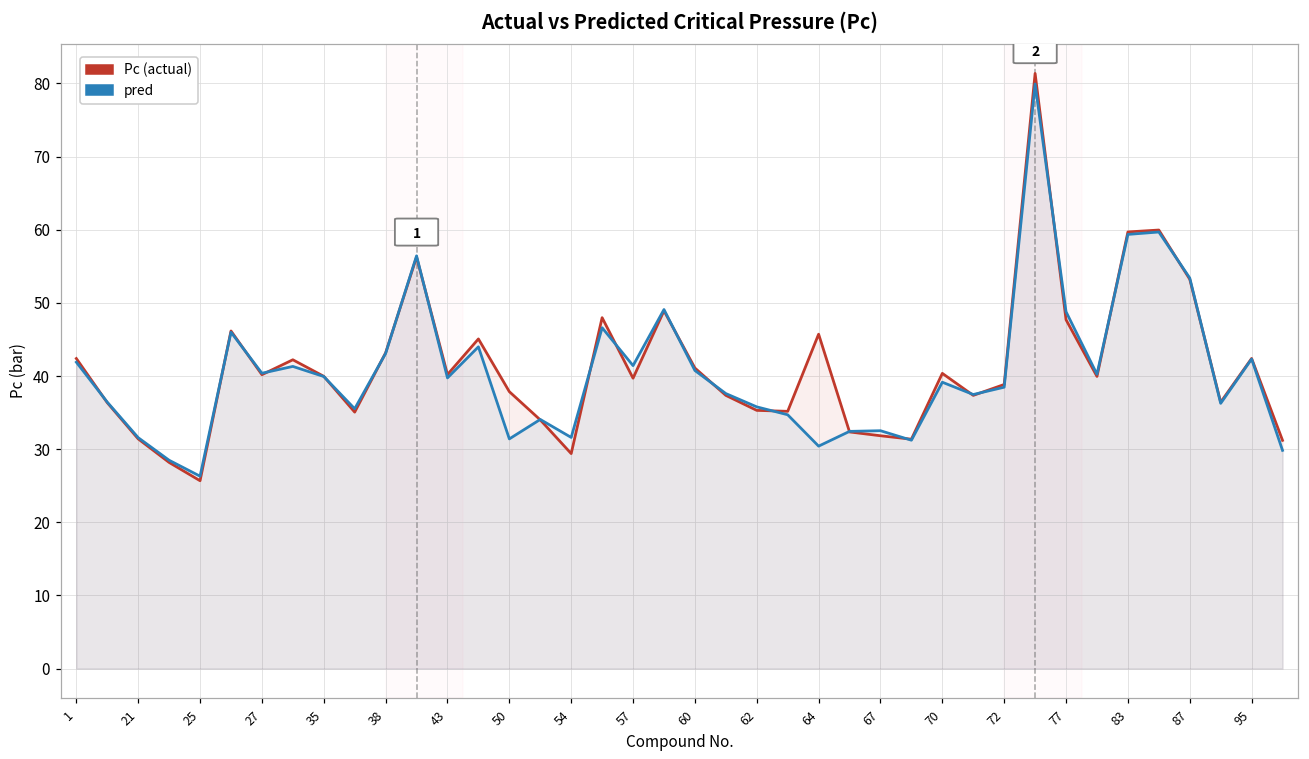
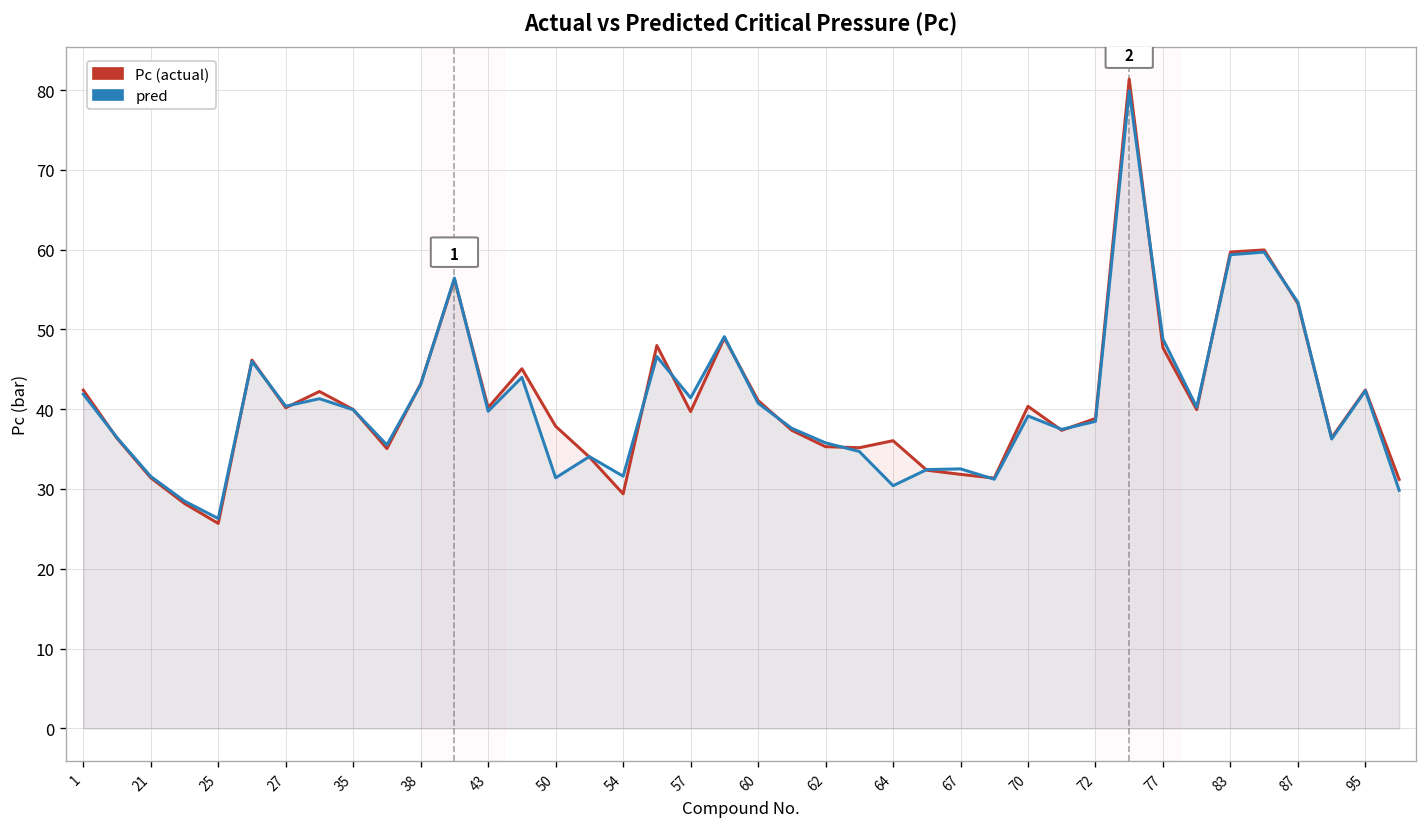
Pc (actual), 64: 46 -> 36
